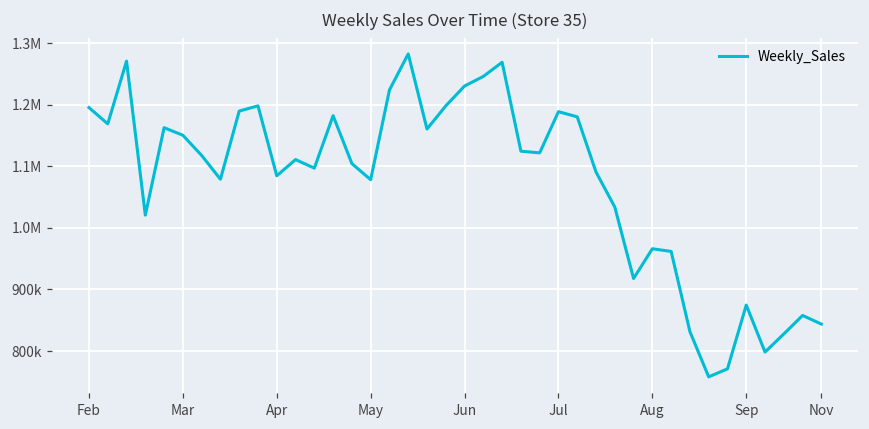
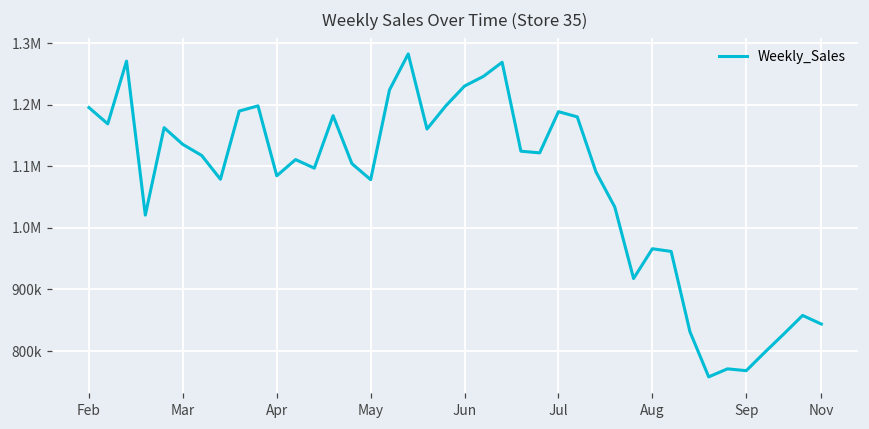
Mar: 1150000 -> 1140000
Sep: 870000 -> 770000
